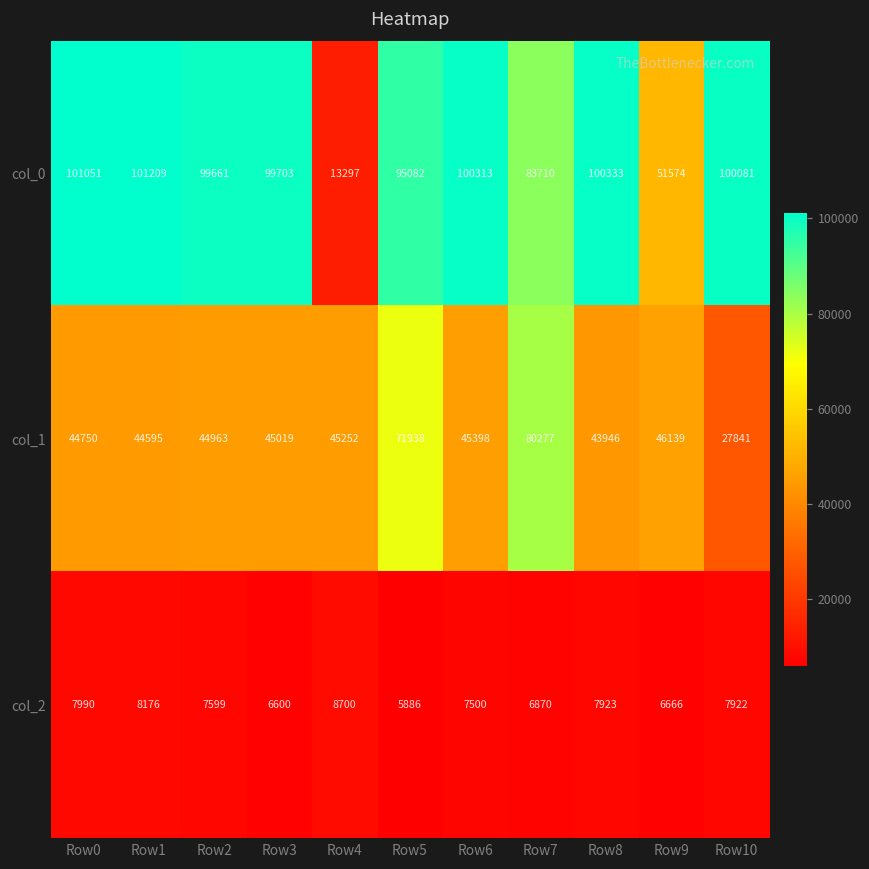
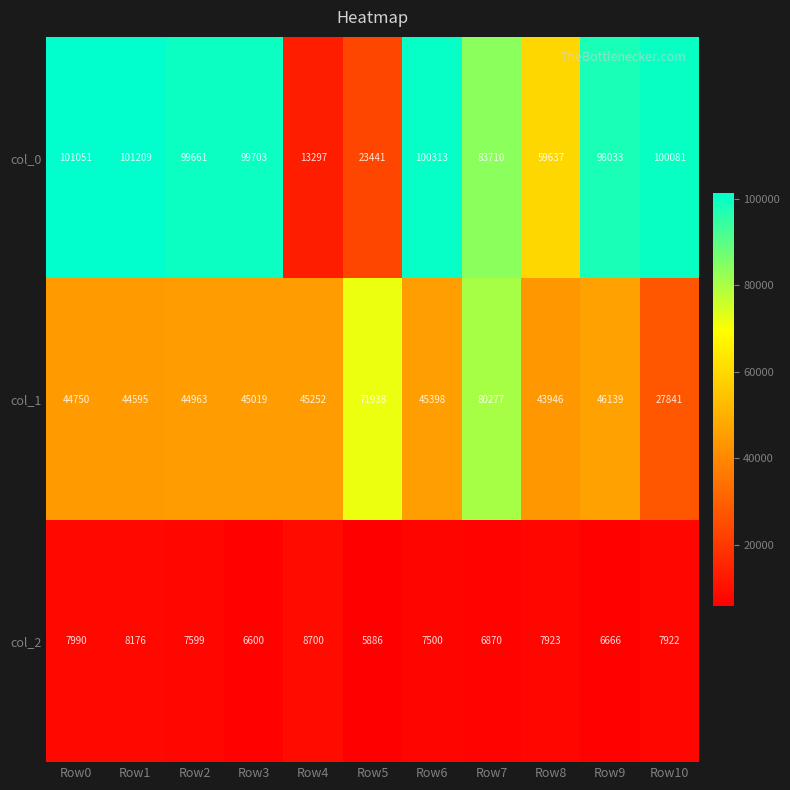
col_0, Row5: 95082 -> 23441
col_0, Row8: 100333 -> 59637
col_0, Row9: 51574 -> 98033
